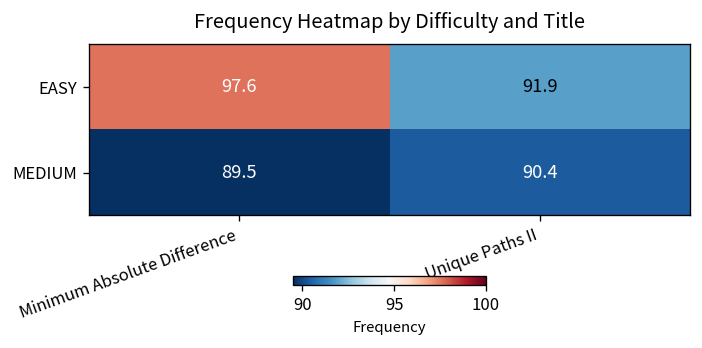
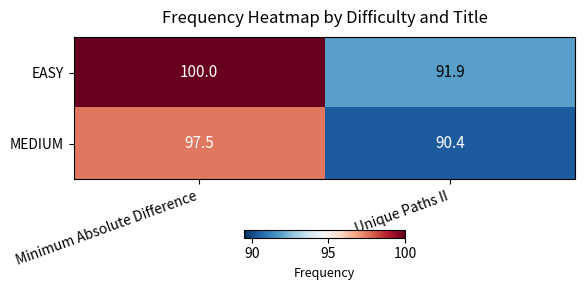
EASY, Minimum Absolute Difference: 97.6 -> 100.0
MEDIUM, Minimum Absolute Difference: 89.5 -> 97.5
